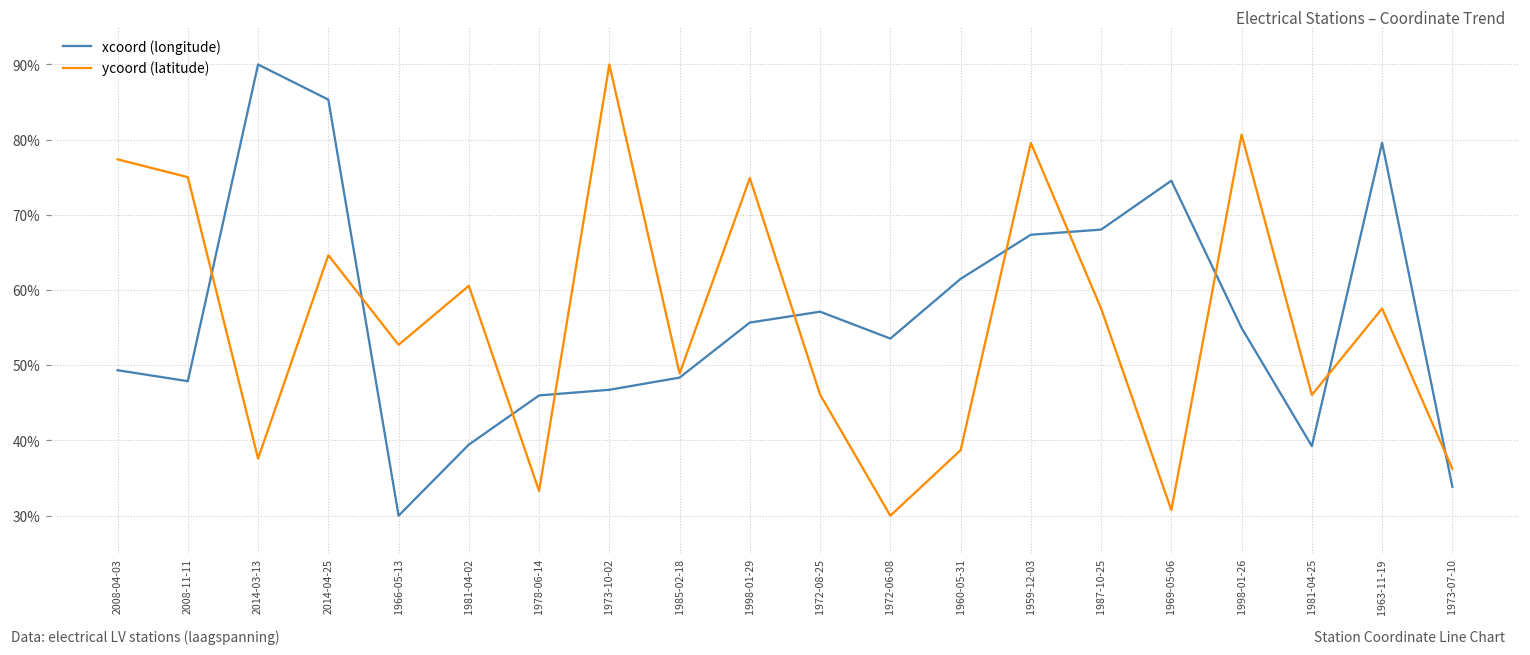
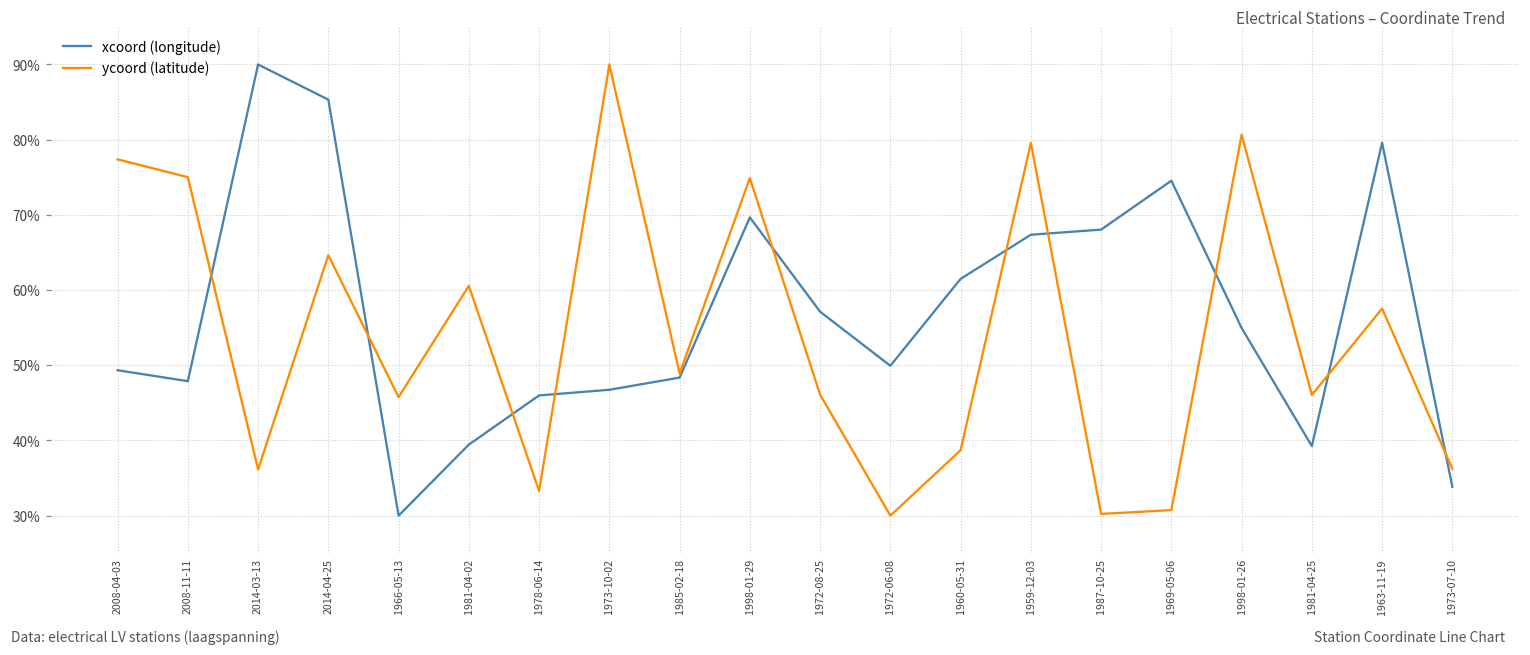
ycoord (latitude), 2014-03-13: 38% -> 36%
ycoord (latitude), 1966-05-13: 53% -> 46%
xcoord (longitude), 1998-01-29: 56% -> 70%
xcoord (longitude), 1972-06-08: 54% -> 50%
ycoord (latitude), 1987-10-25: 58% -> 30%
